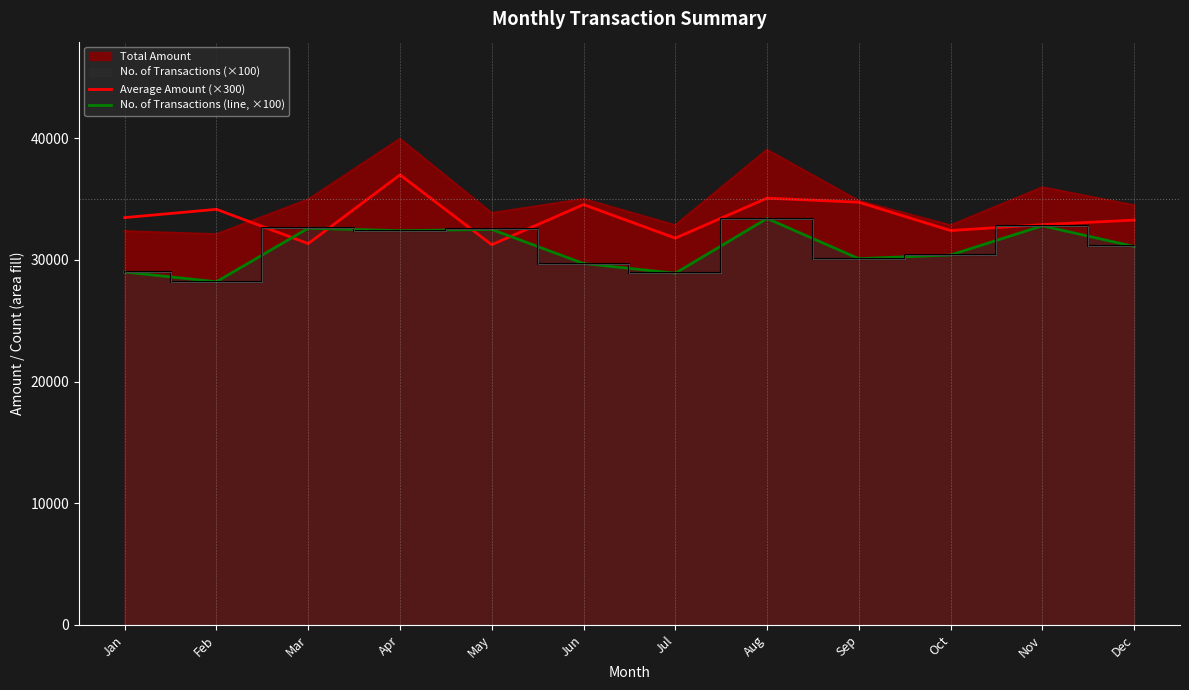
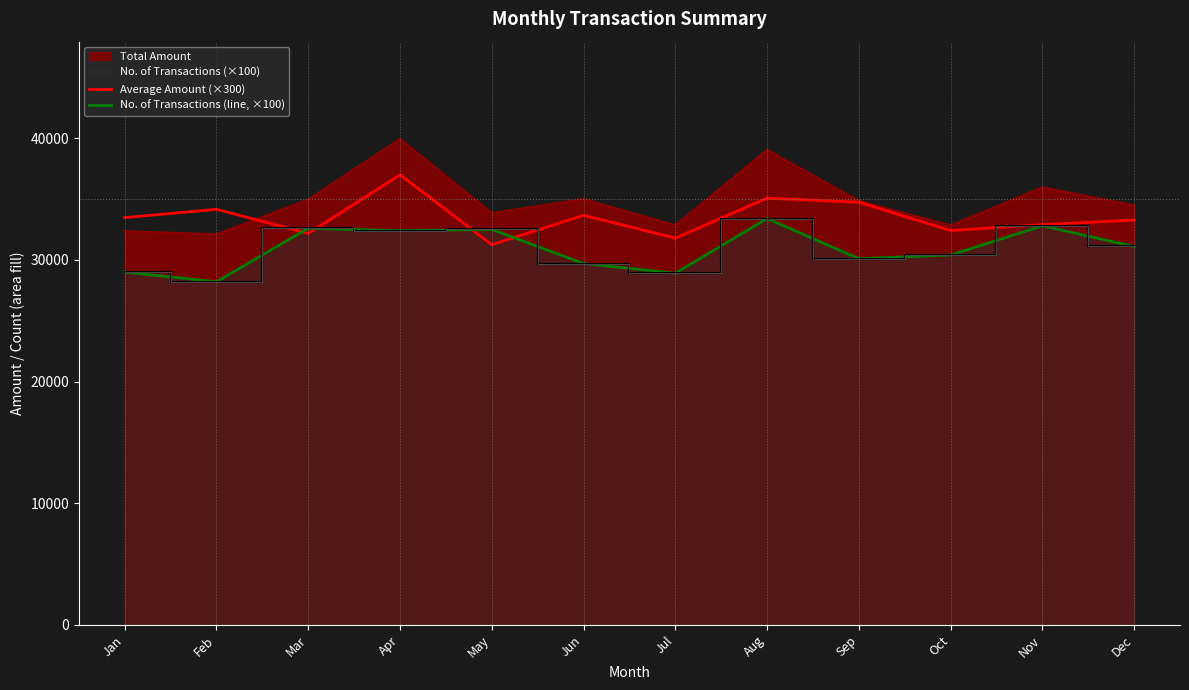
Average Amount (×300), Mar: 31300 -> 32200
Average Amount (×300), Jun: 34500 -> 33700
